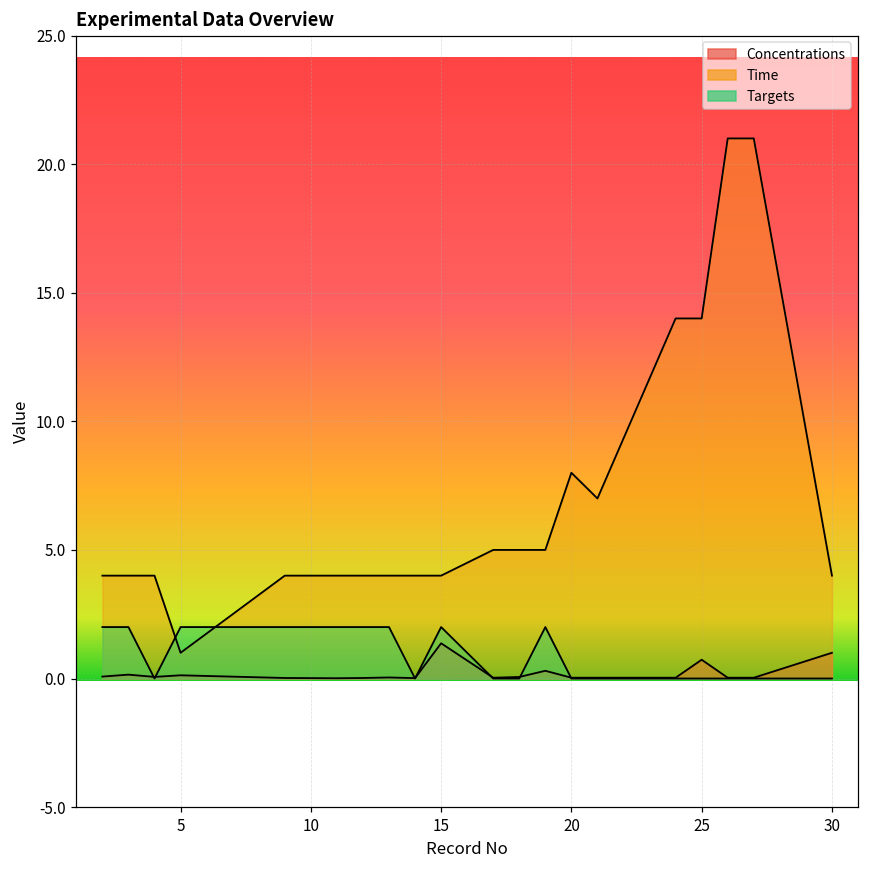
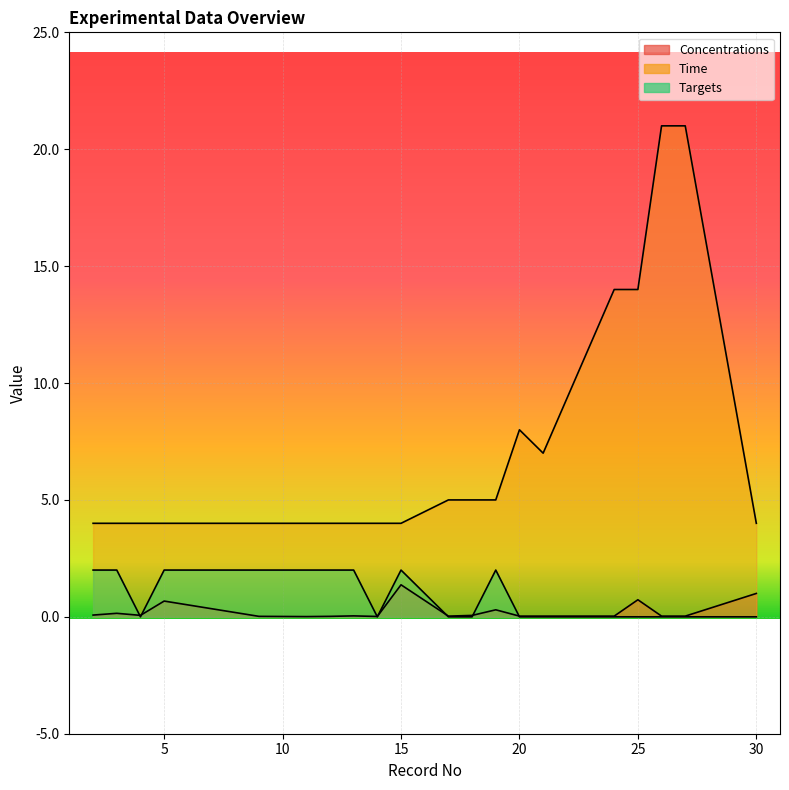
Concentrations, 5: 0.1 -> 0.7
Time, 5: 1 -> 4
